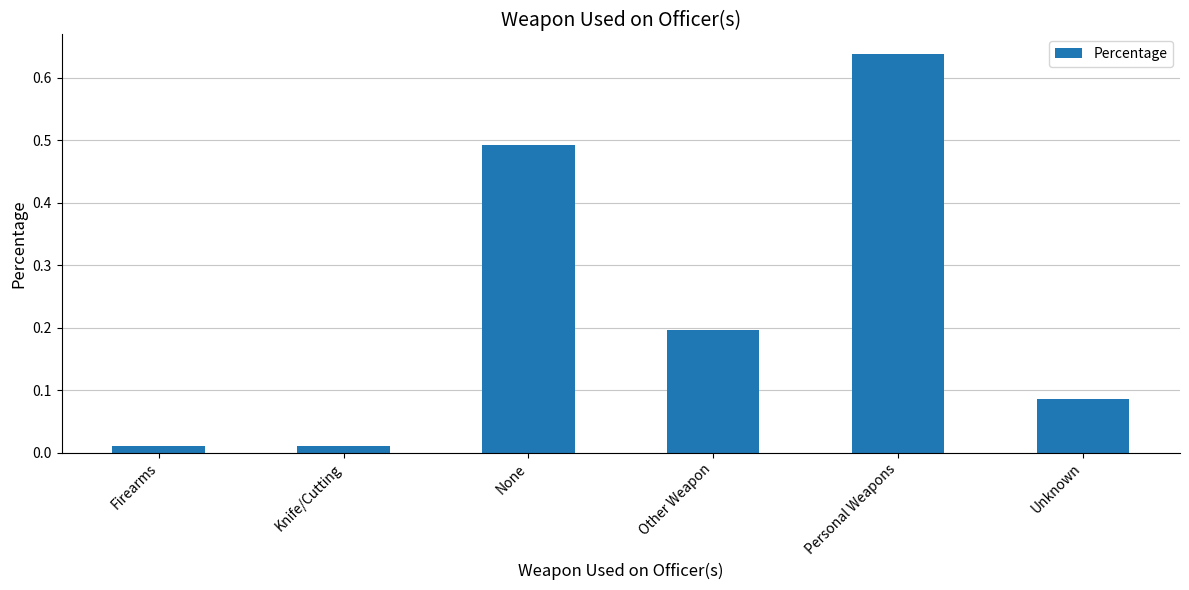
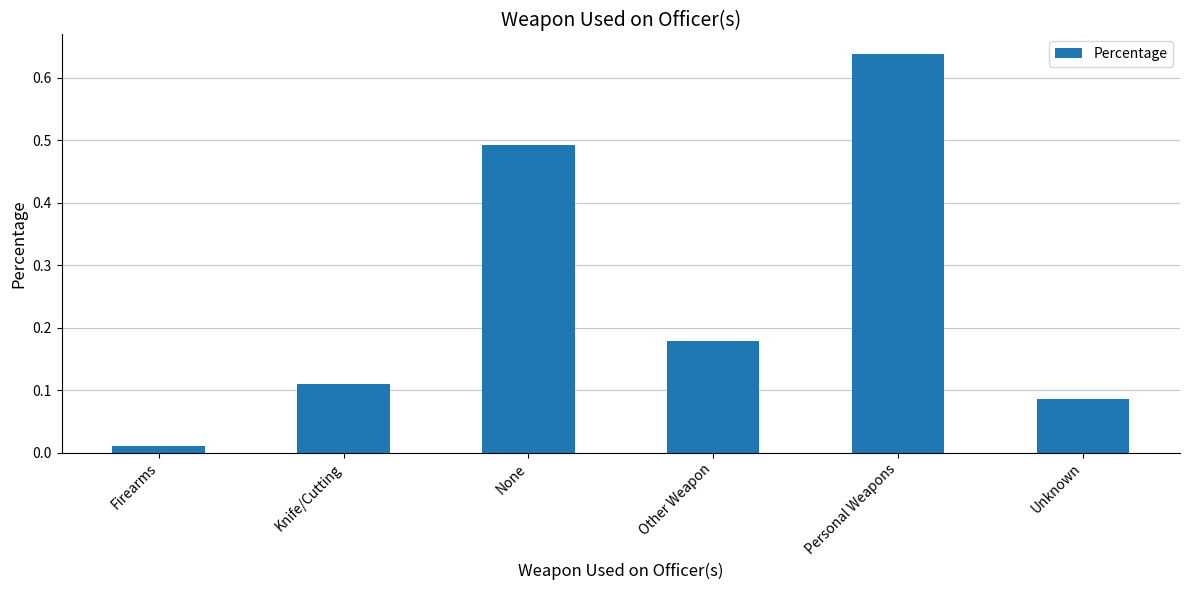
Knife/Cutting: 0.01 -> 0.11
Other Weapon: 0.20 -> 0.18
